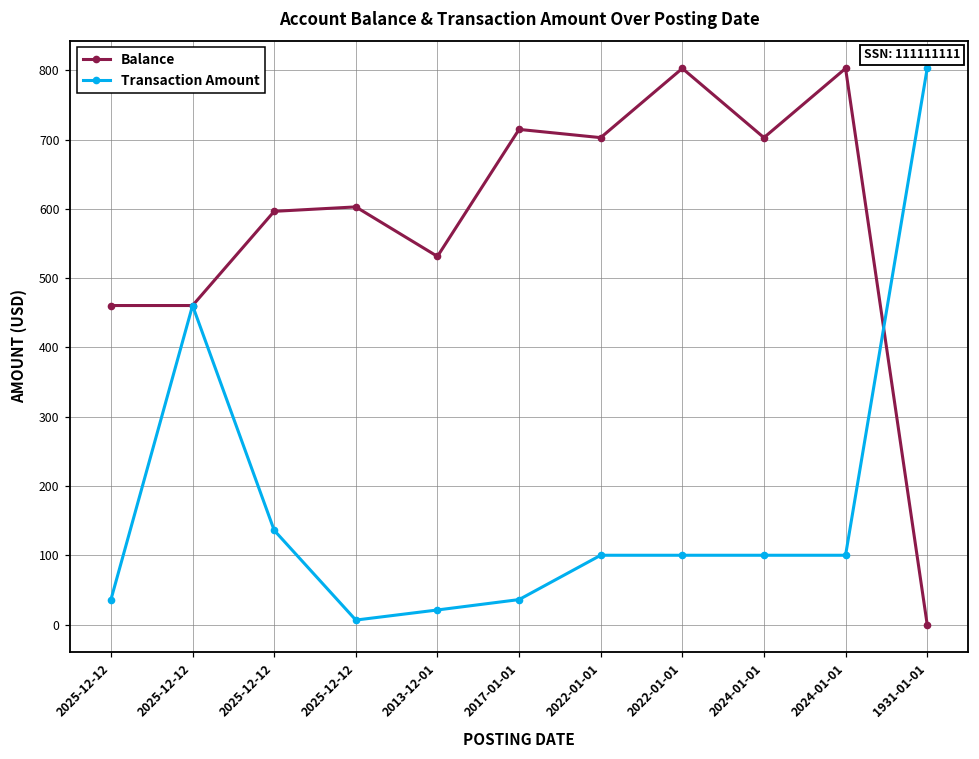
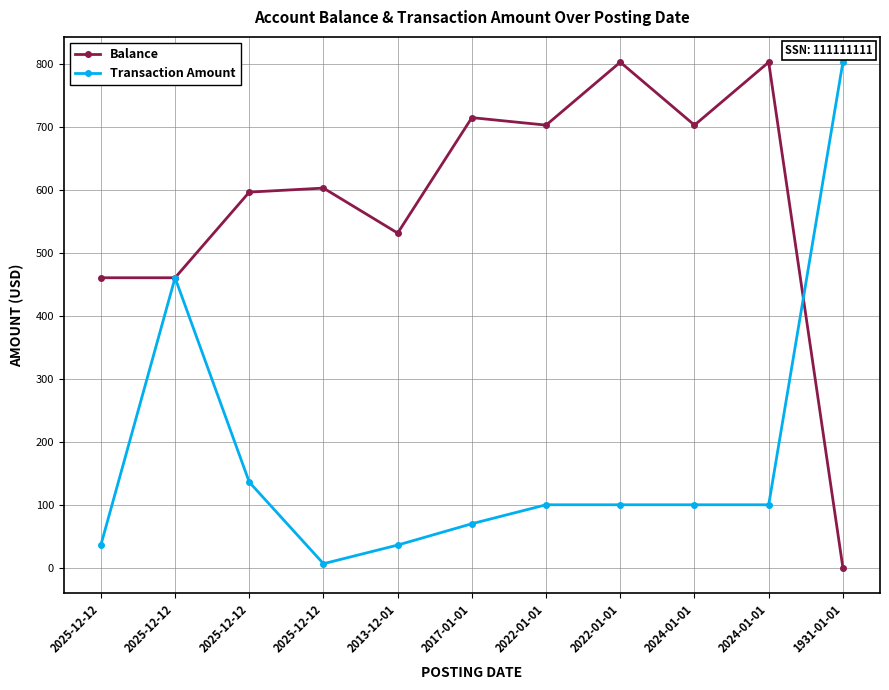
Transaction Amount, 2013-12-01: 20 -> 40
Transaction Amount, 2017-01-01: 40 -> 70
